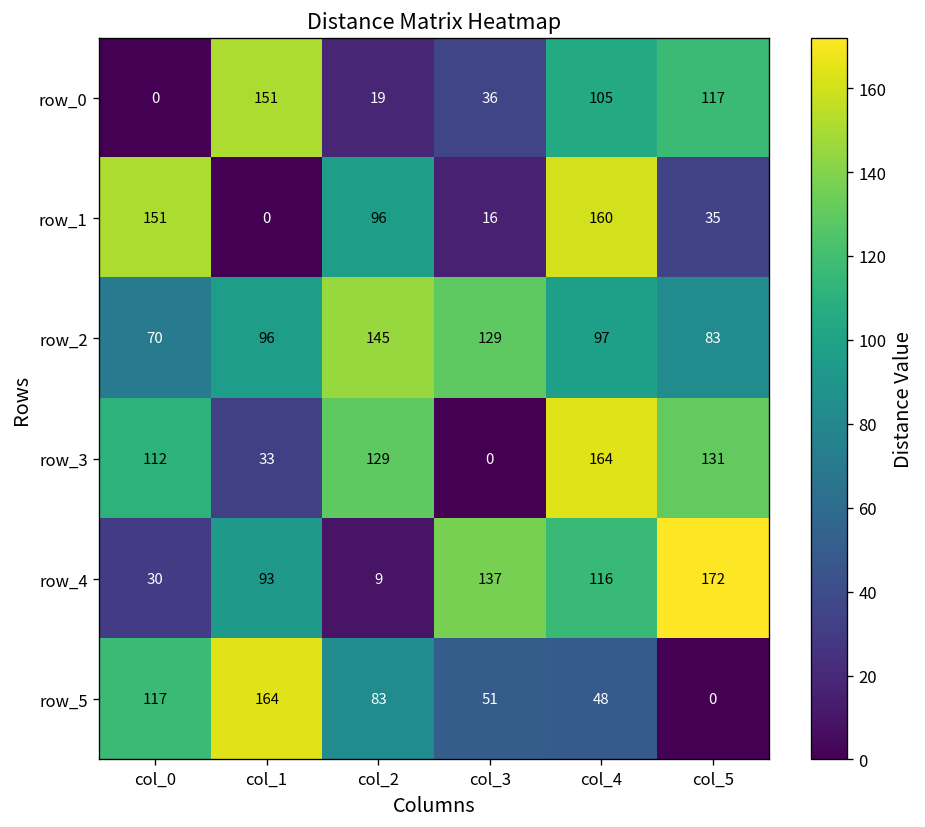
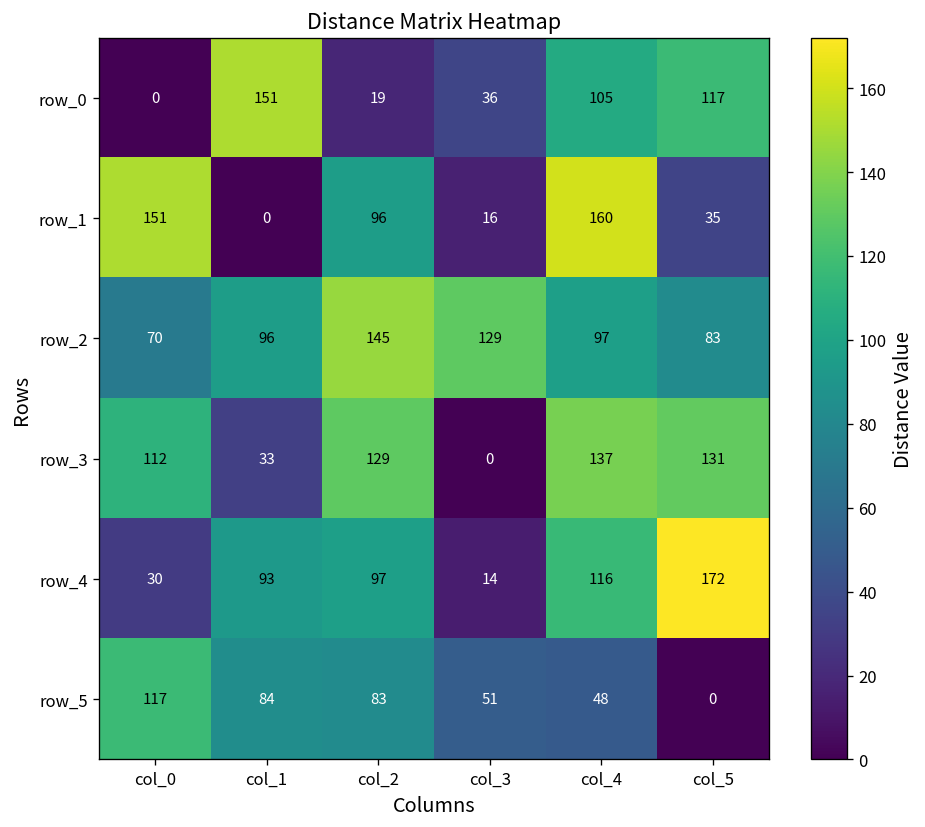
row_3, col_4: 164 -> 137
row_4, col_2: 9 -> 97
row_4, col_3: 137 -> 14
row_5, col_1: 164 -> 84
